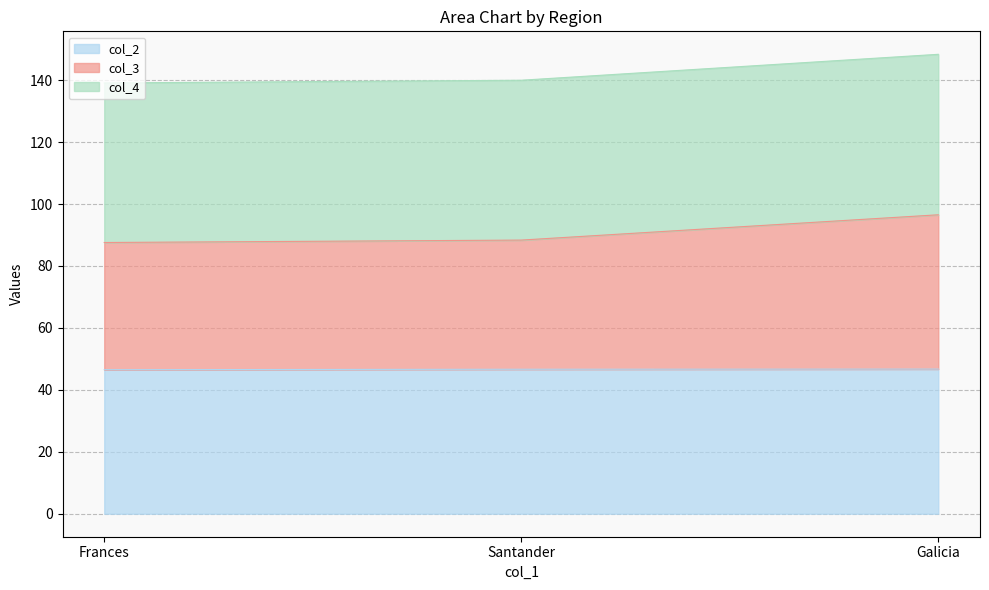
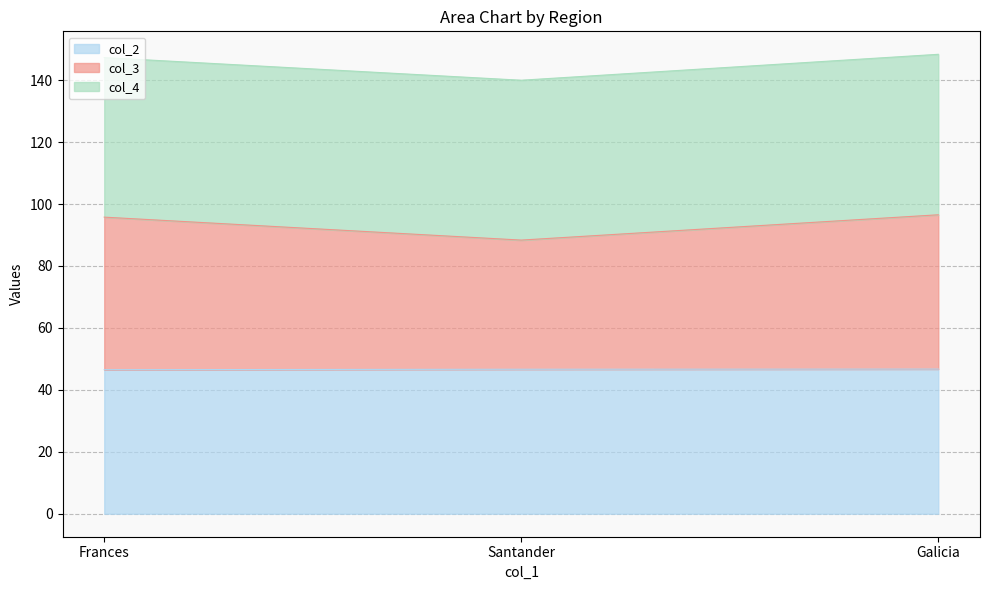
col_3, Frances: 41 -> 49
